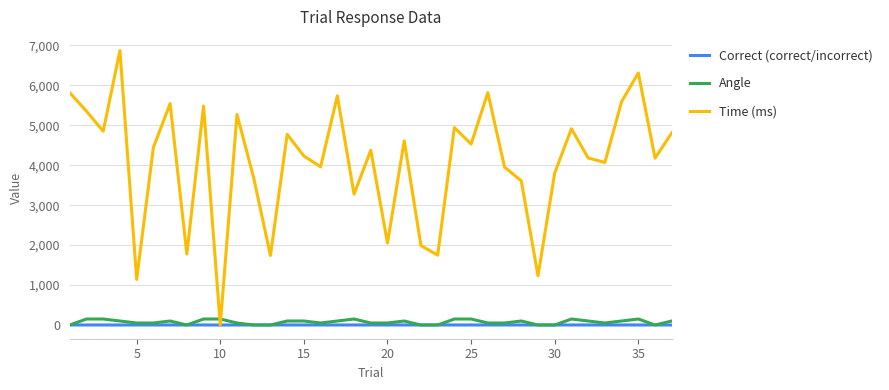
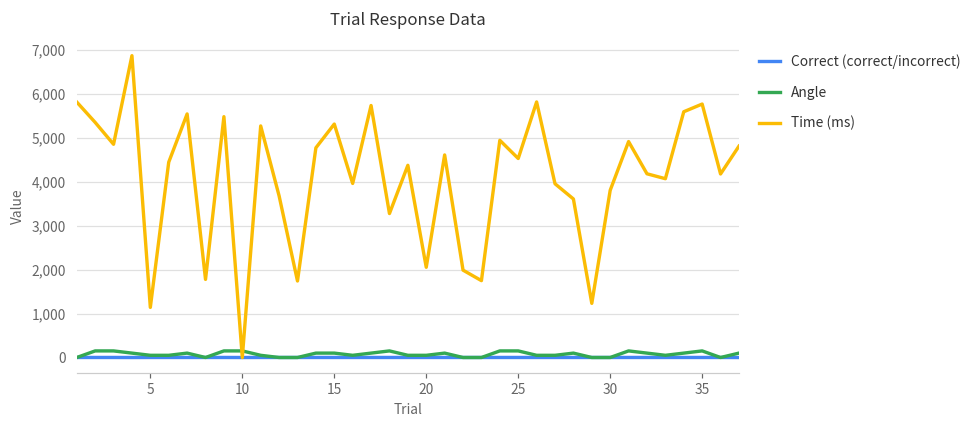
Time (ms), 15: 4,200 -> 5,300
Time (ms), 35: 6,300 -> 5,800
